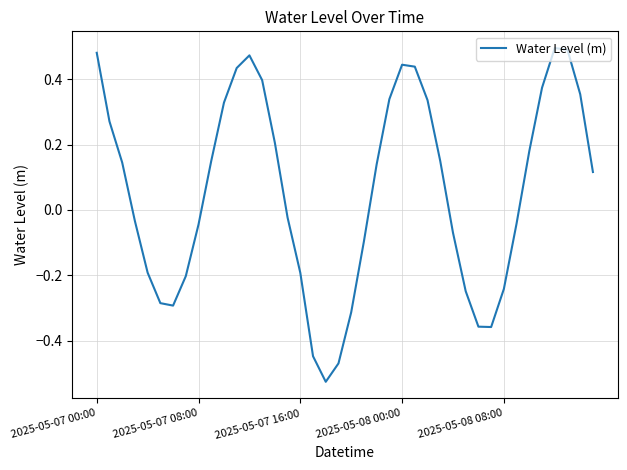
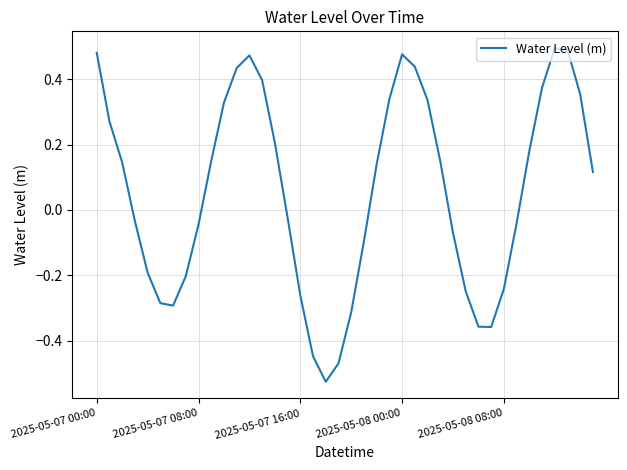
2025-05-07 16:00: -0.19 -> -0.26
2025-05-08 00:00: 0.44 -> 0.48
